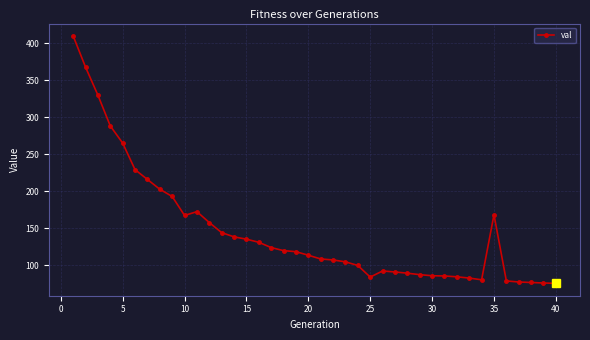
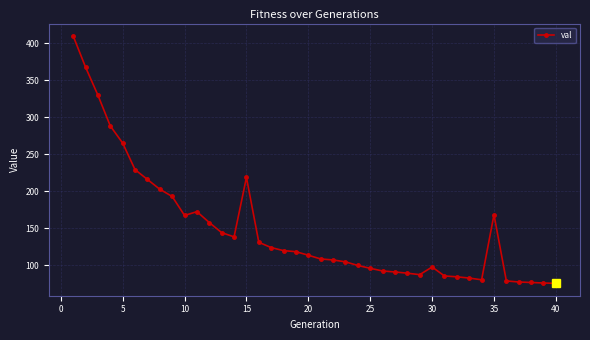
val, 15: 140 -> 220
val, 25: 80 -> 100
val, 30: 90 -> 100
